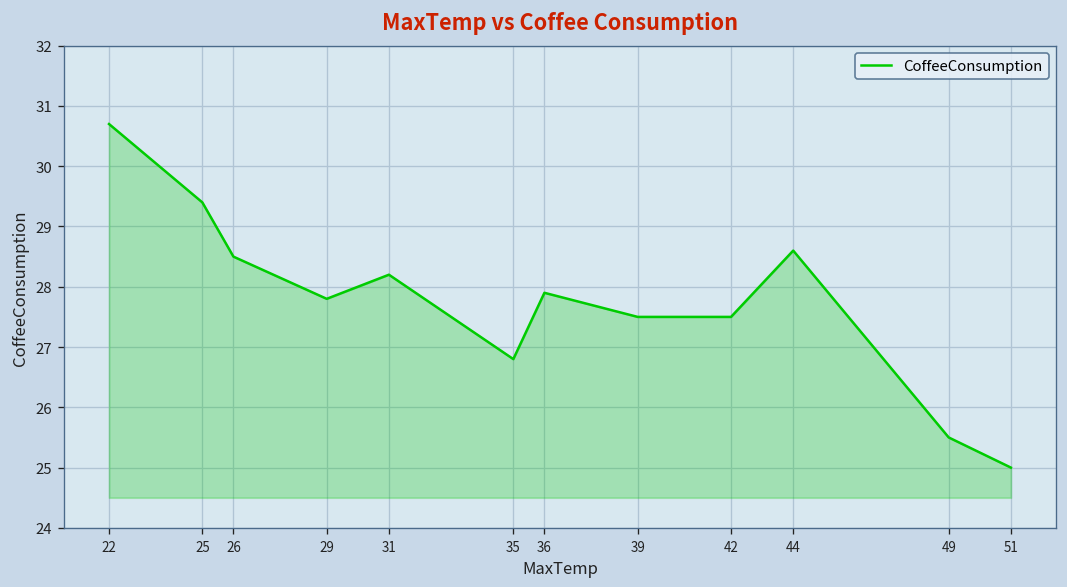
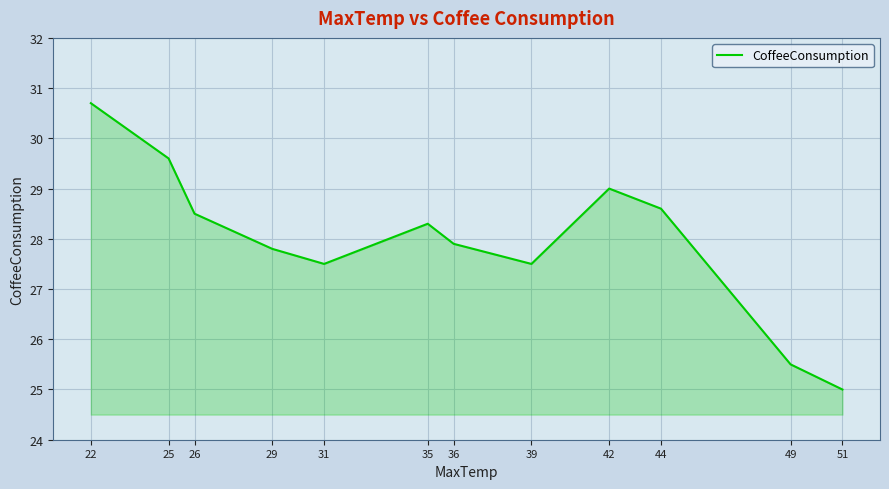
25: 29.4 -> 29.6
31: 28.2 -> 27.5
35: 26.8 -> 28.3
42: 27.5 -> 29.0
